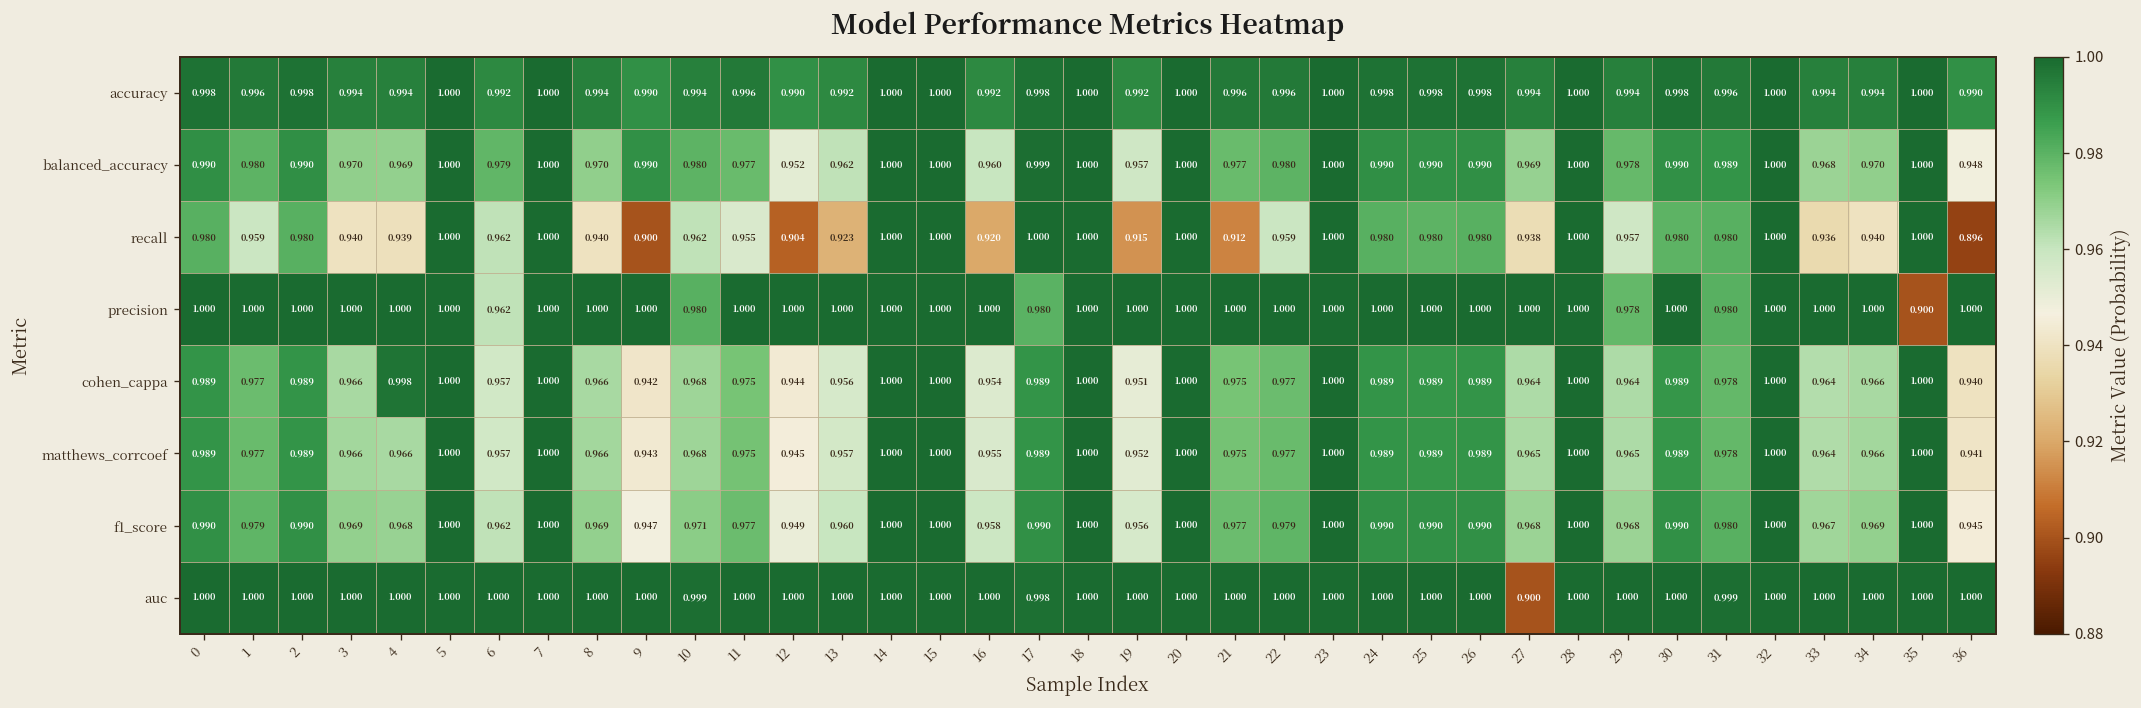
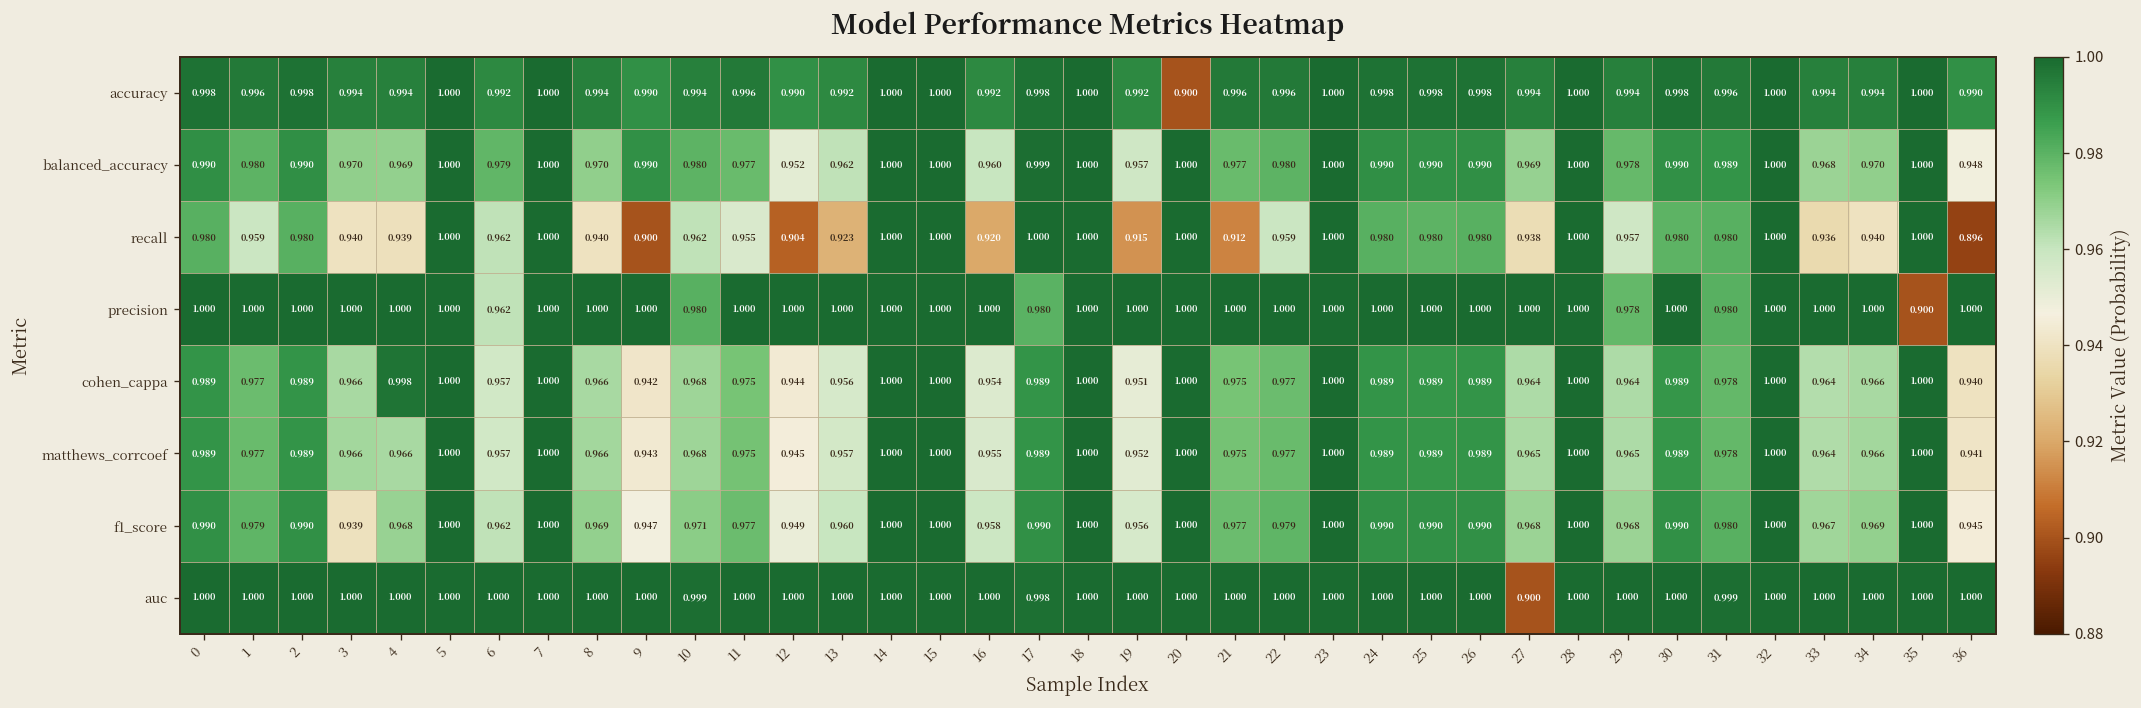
accuracy, 20: 1.000 -> 0.900
f1_score, 3: 0.969 -> 0.939
